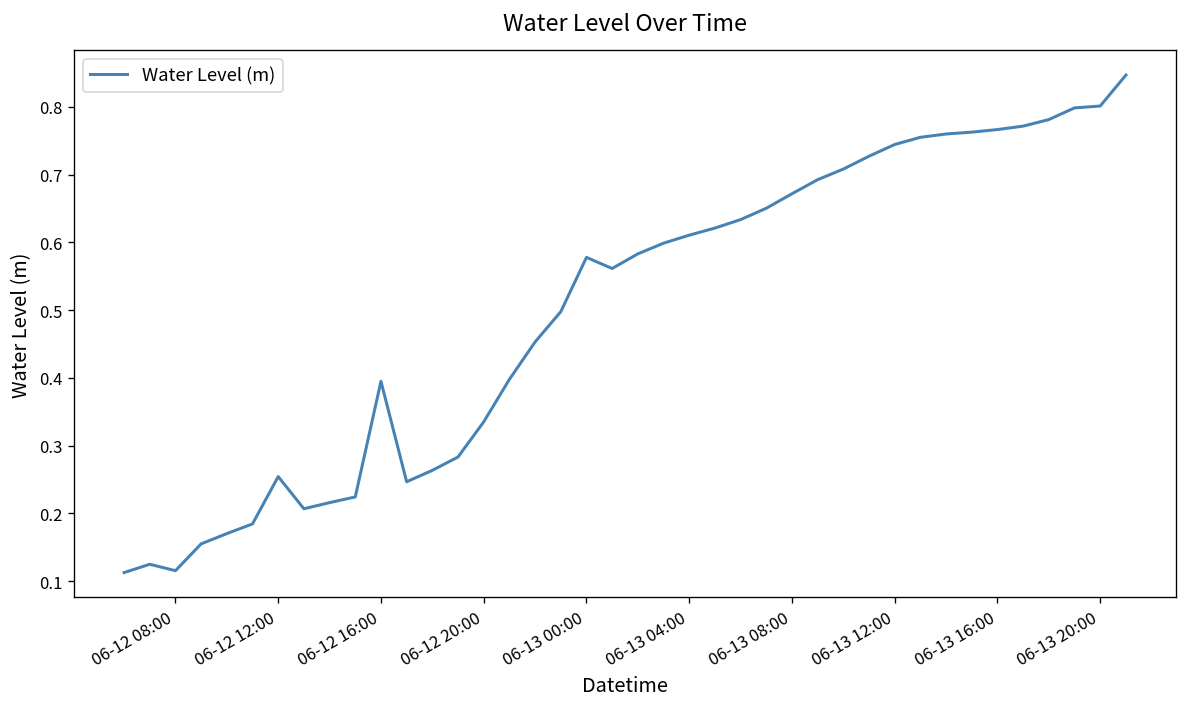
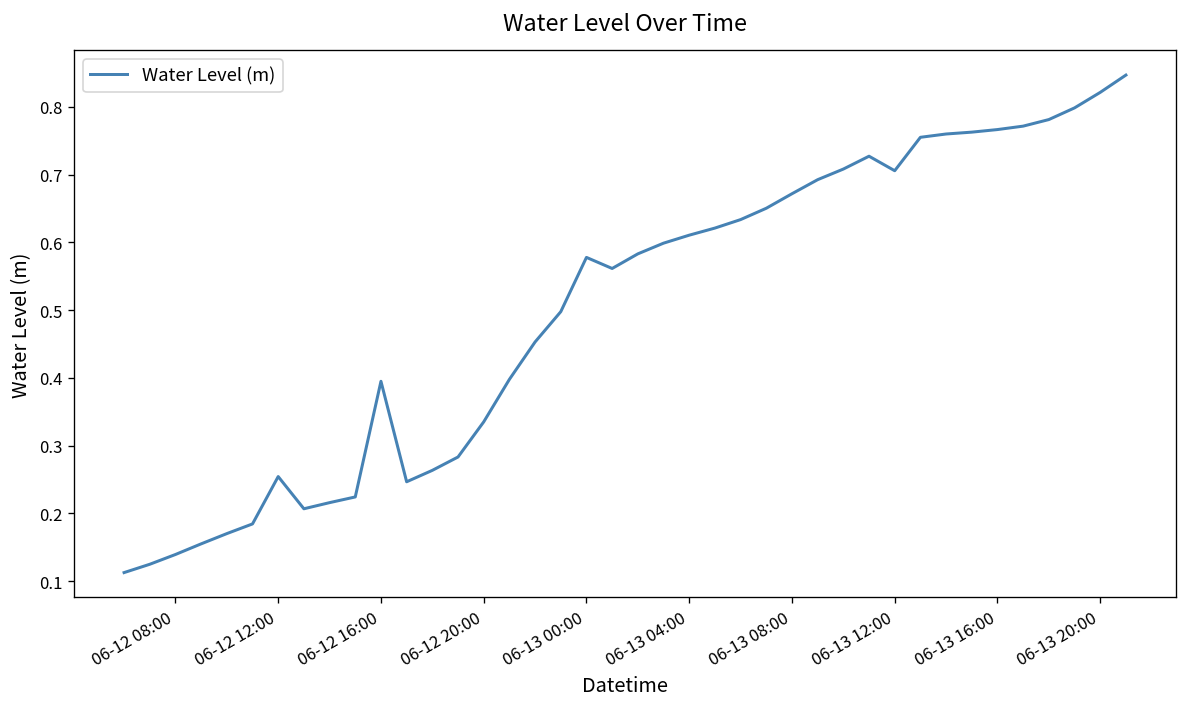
06-12 08:00: 0.12 -> 0.14
06-13 12:00: 0.74 -> 0.71
06-13 20:00: 0.80 -> 0.82
